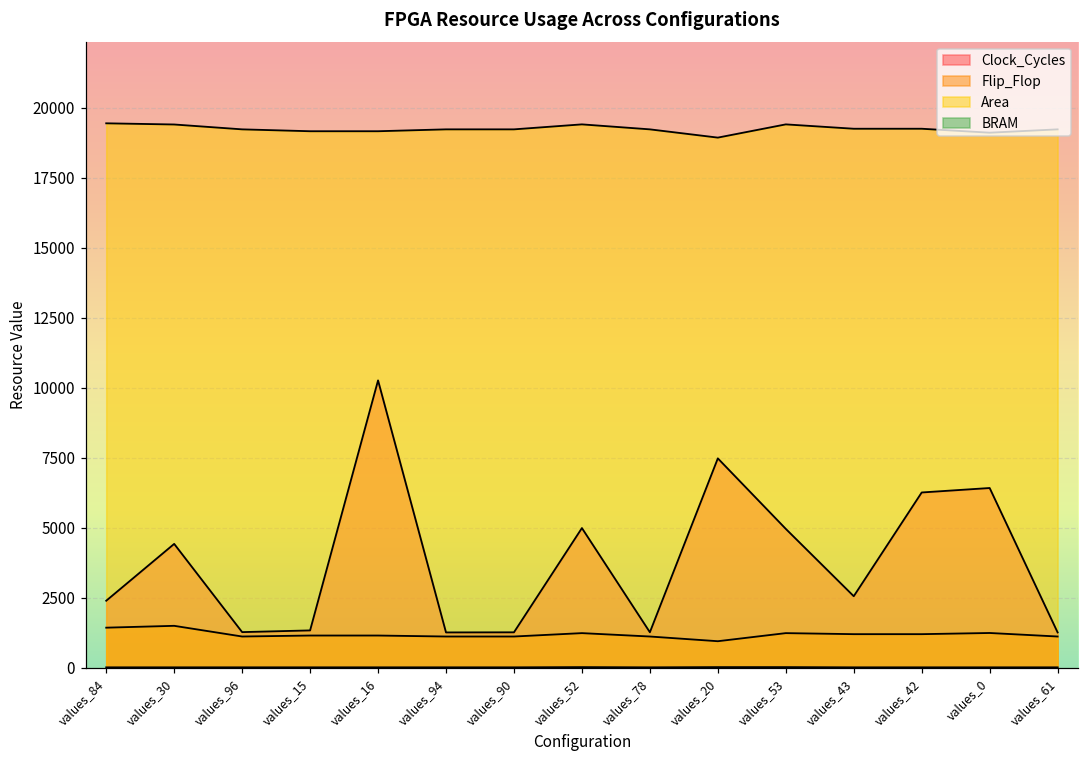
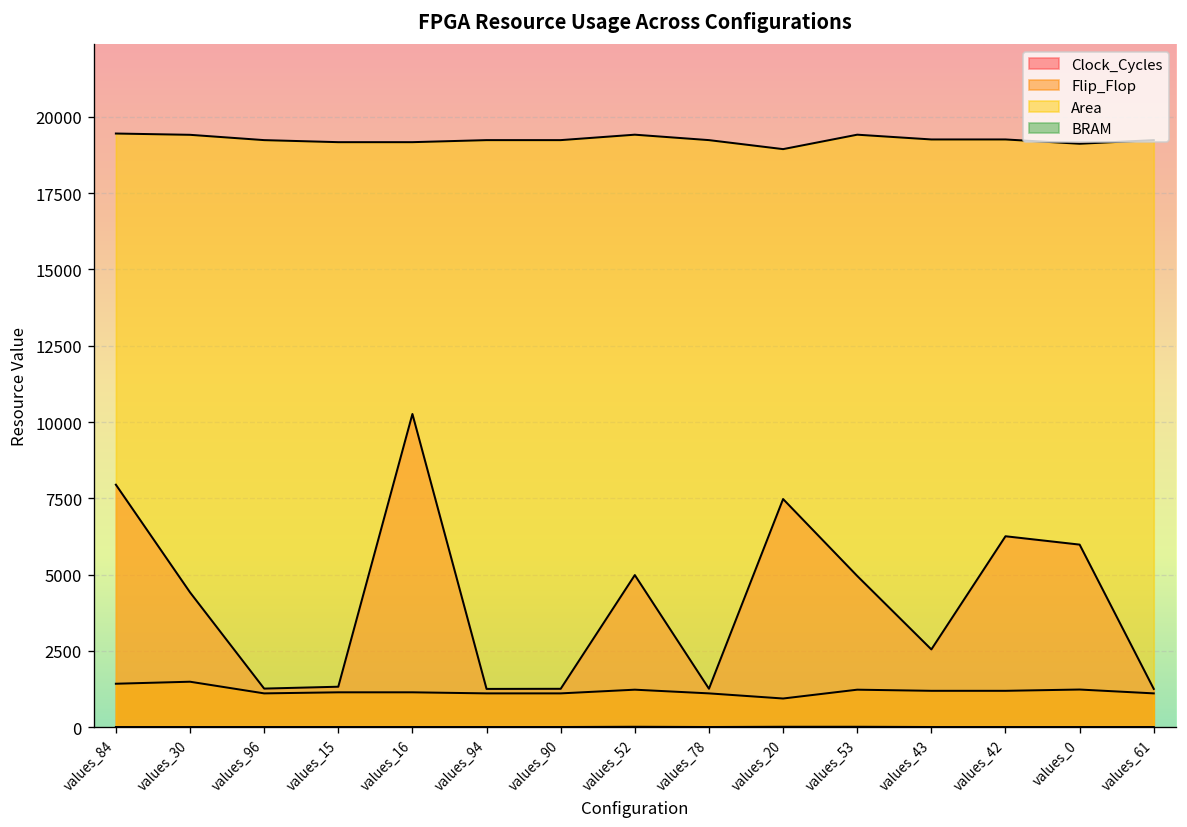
Clock_Cycles, values_84: 2400 -> 7900
Clock_Cycles, values_0: 6400 -> 6000
